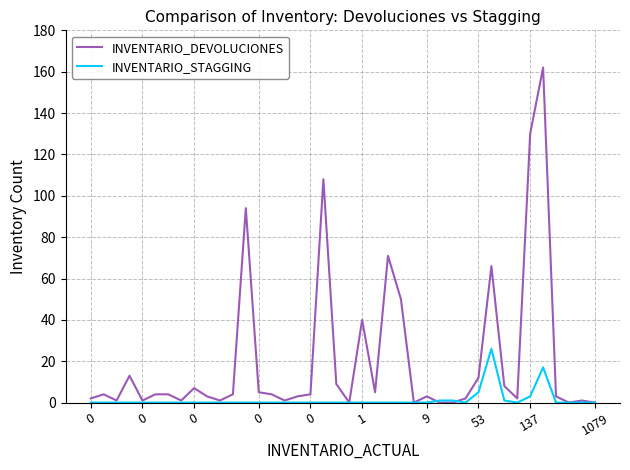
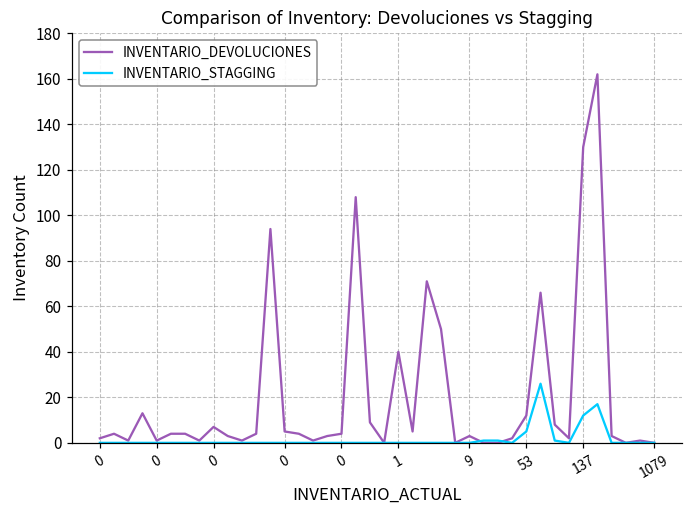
INVENTARIO_STAGGING, 137: 3 -> 12
